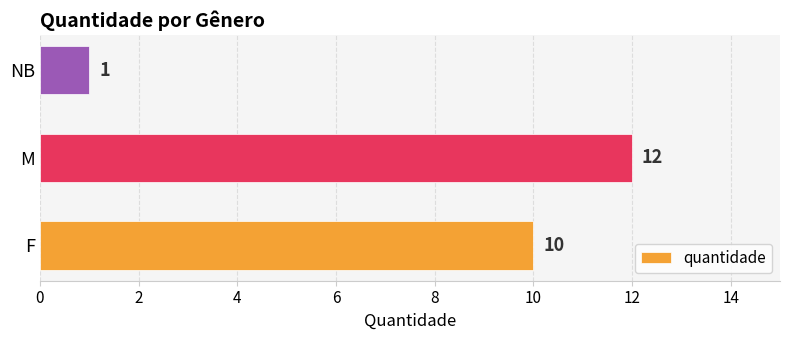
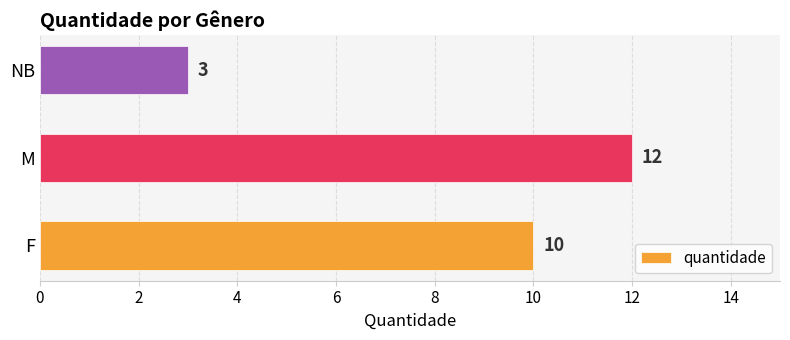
NB: 1 -> 3
